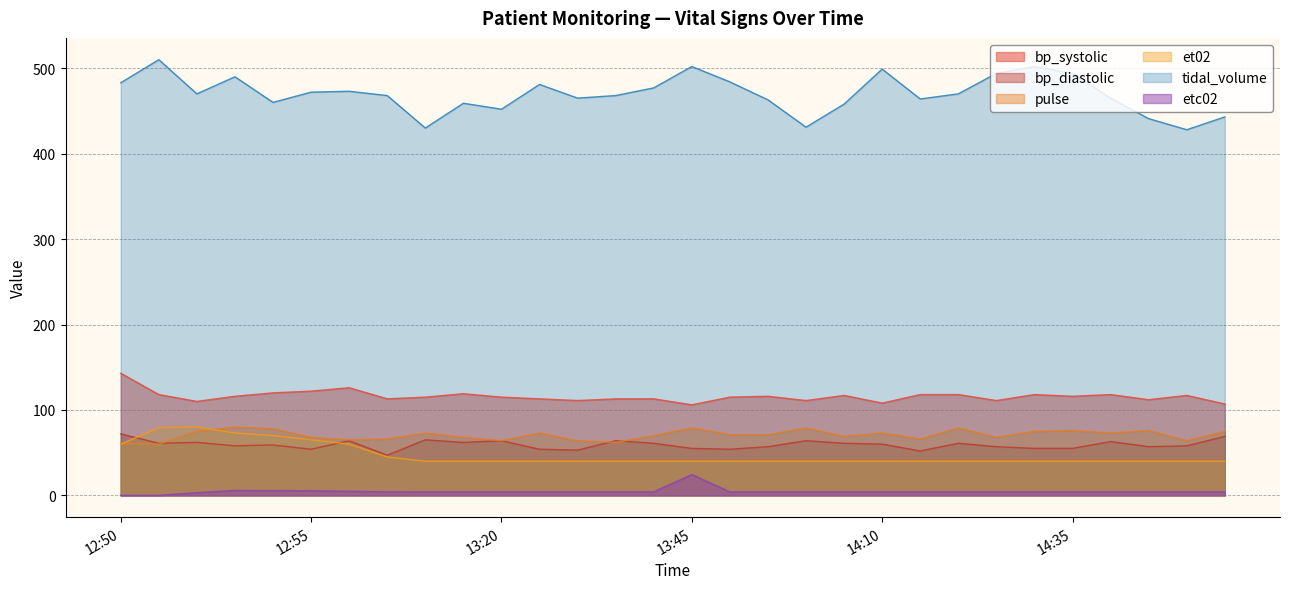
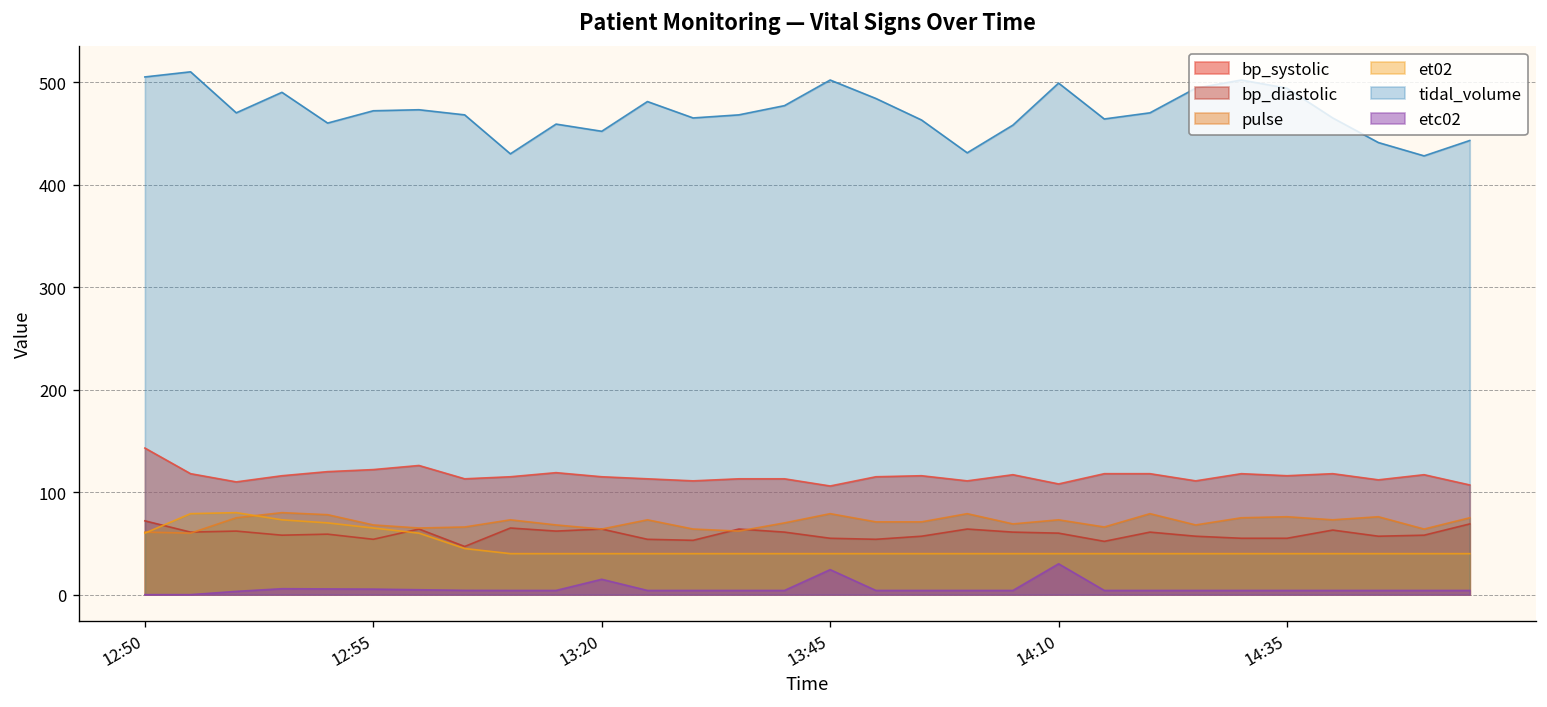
tidal_volume, 12:50: 480 -> 510
etc02, 13:20: 0 -> 20
etc02, 14:10: 0 -> 30
